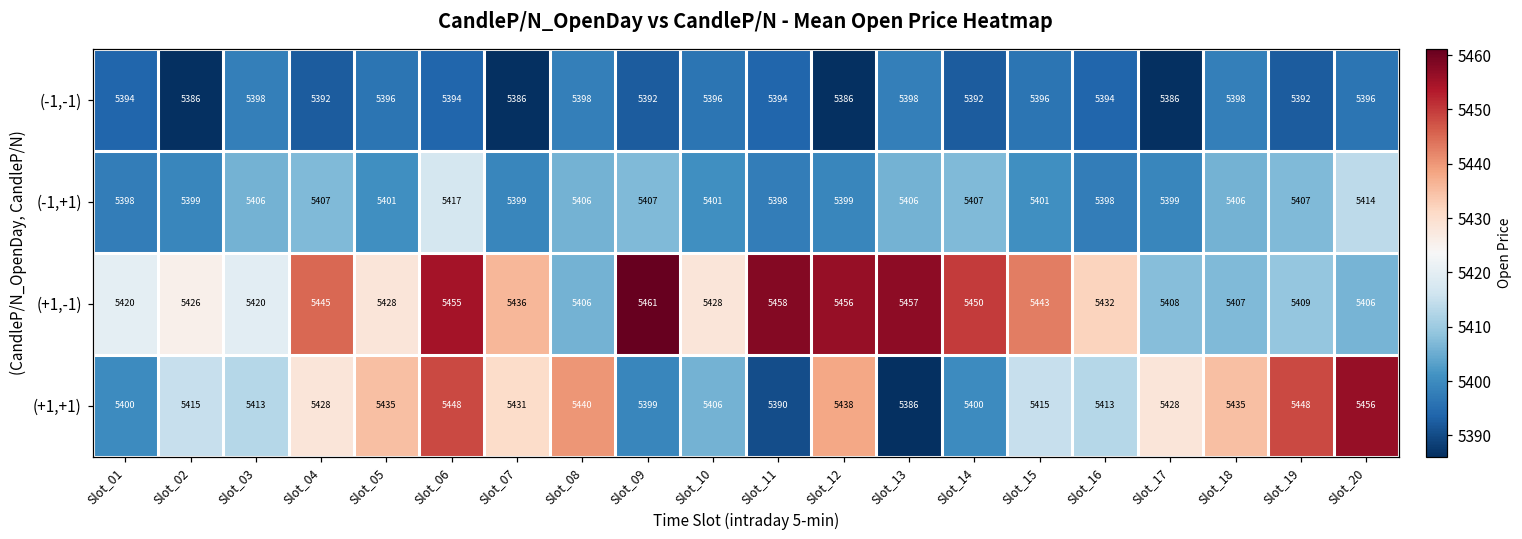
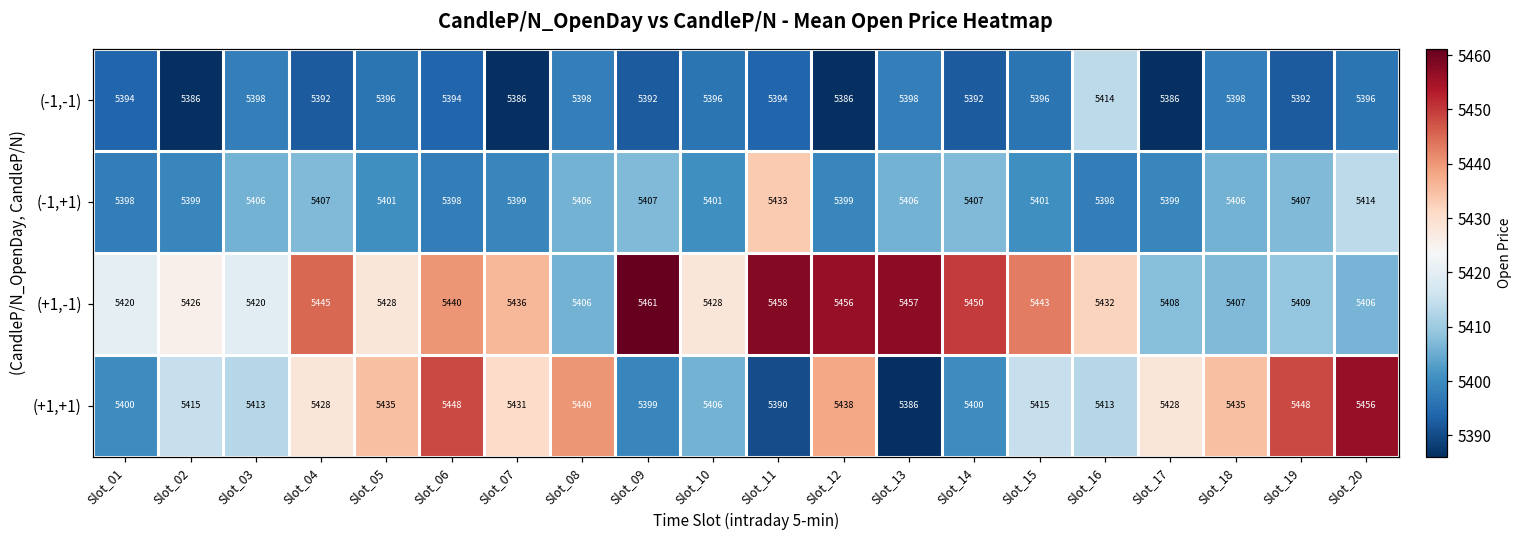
(-1,-1), Slot_16: 5394 -> 5414
(-1,+1), Slot_06: 5417 -> 5398
(-1,+1), Slot_11: 5398 -> 5433
(+1,-1), Slot_06: 5455 -> 5440
